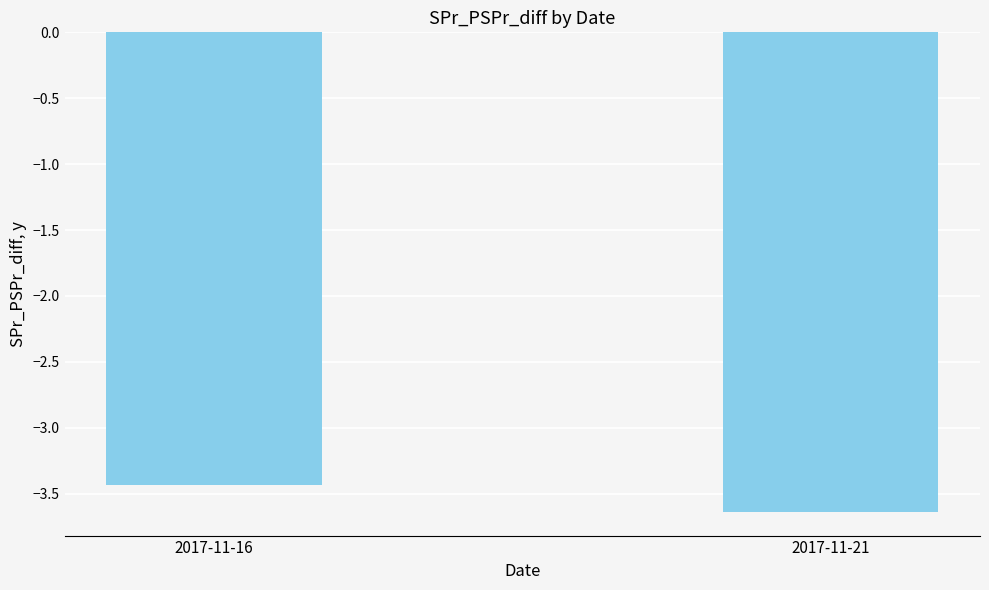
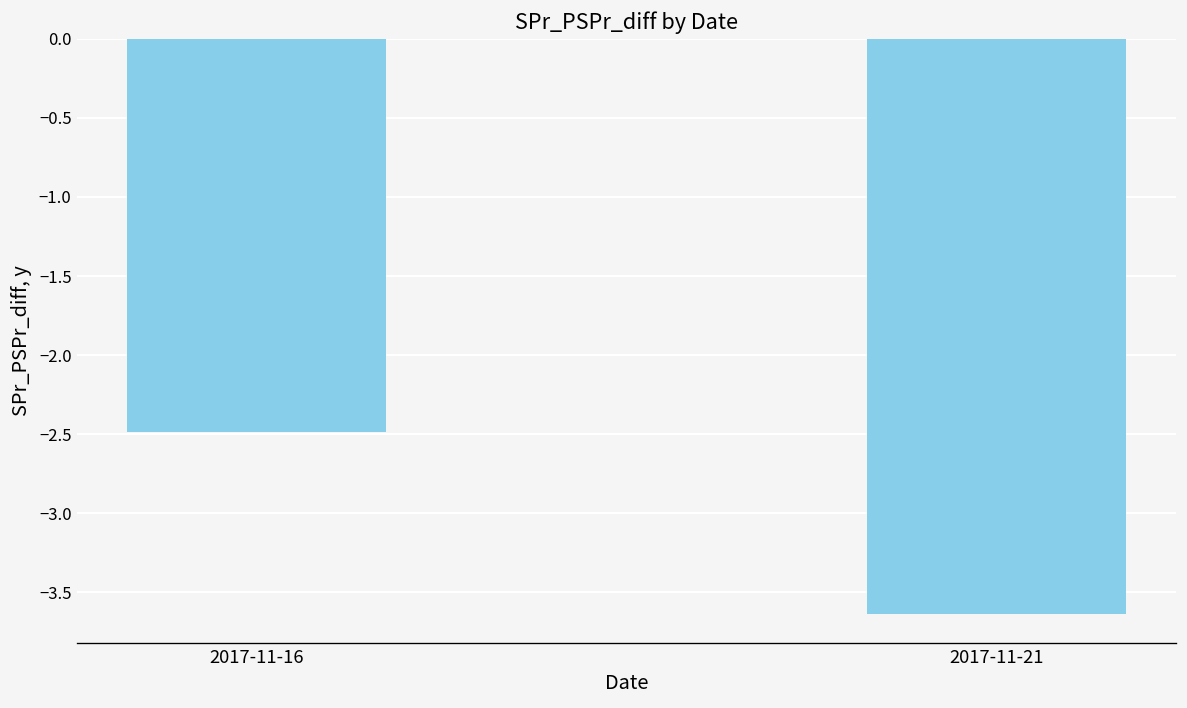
2017-11-16: -3.43 -> -2.49
